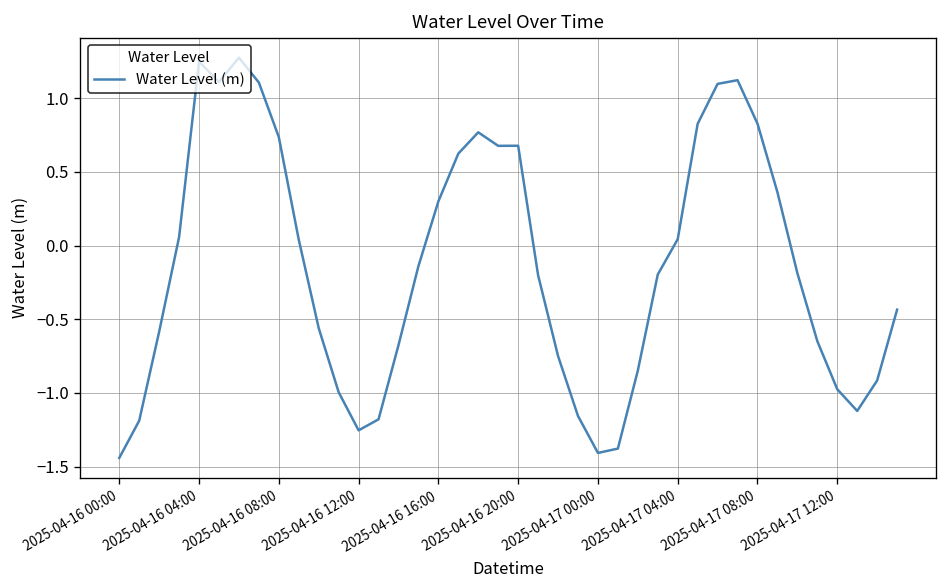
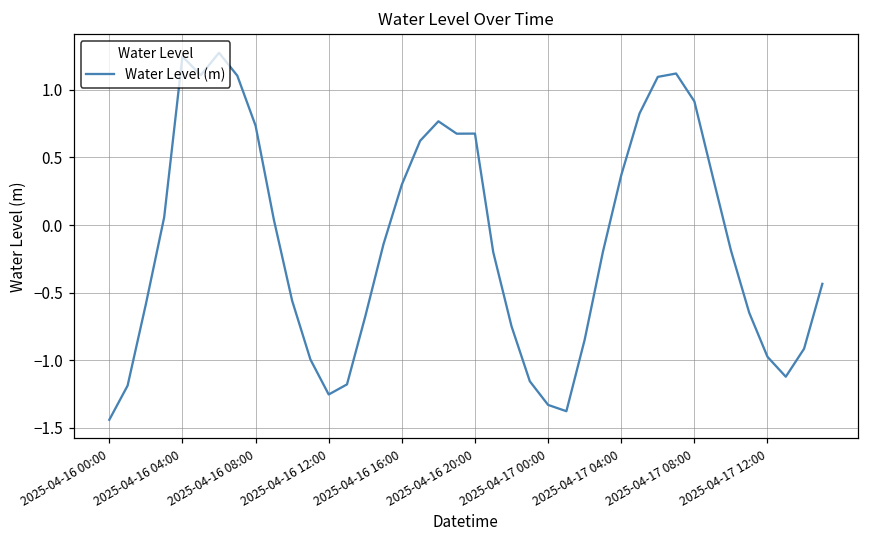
2025-04-17 00:00: -1.41 -> -1.33
2025-04-17 04:00: 0.04 -> 0.37
2025-04-17 08:00: 0.83 -> 0.92
